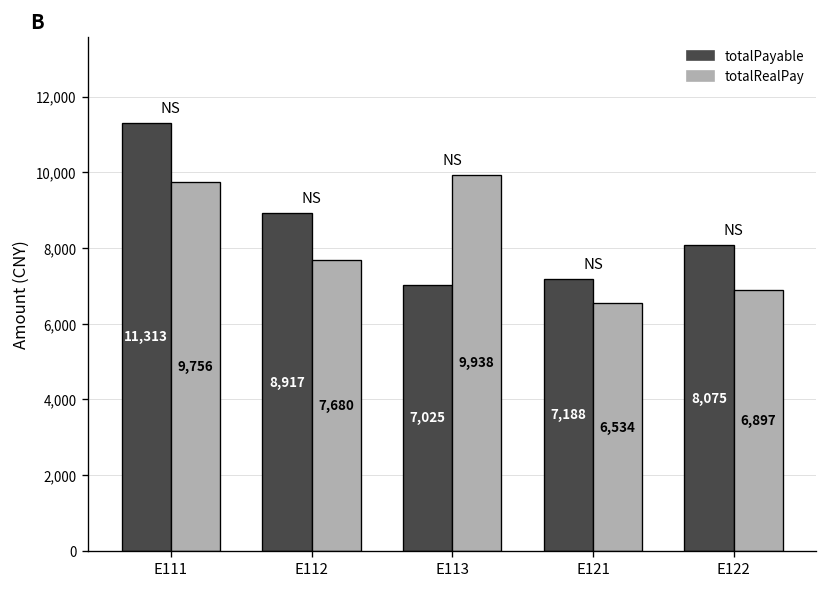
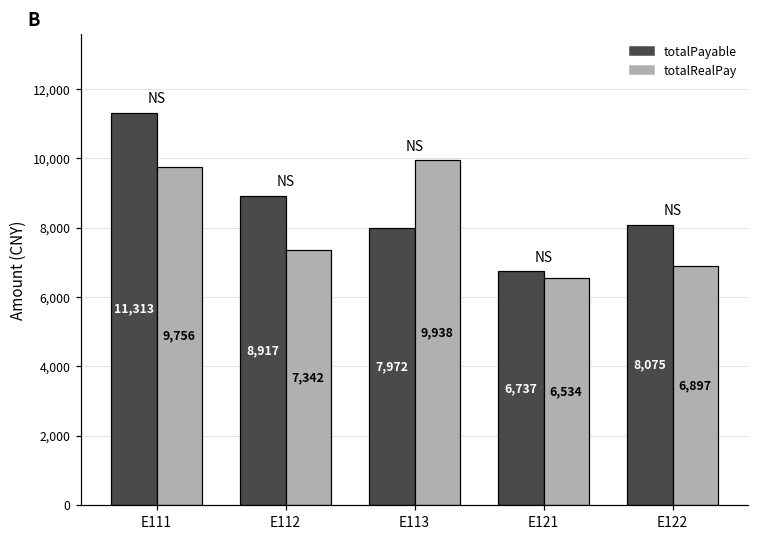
totalRealPay, E112: 7,680 -> 7,342
totalPayable, E113: 7,025 -> 7,972
totalPayable, E121: 7,188 -> 6,737
